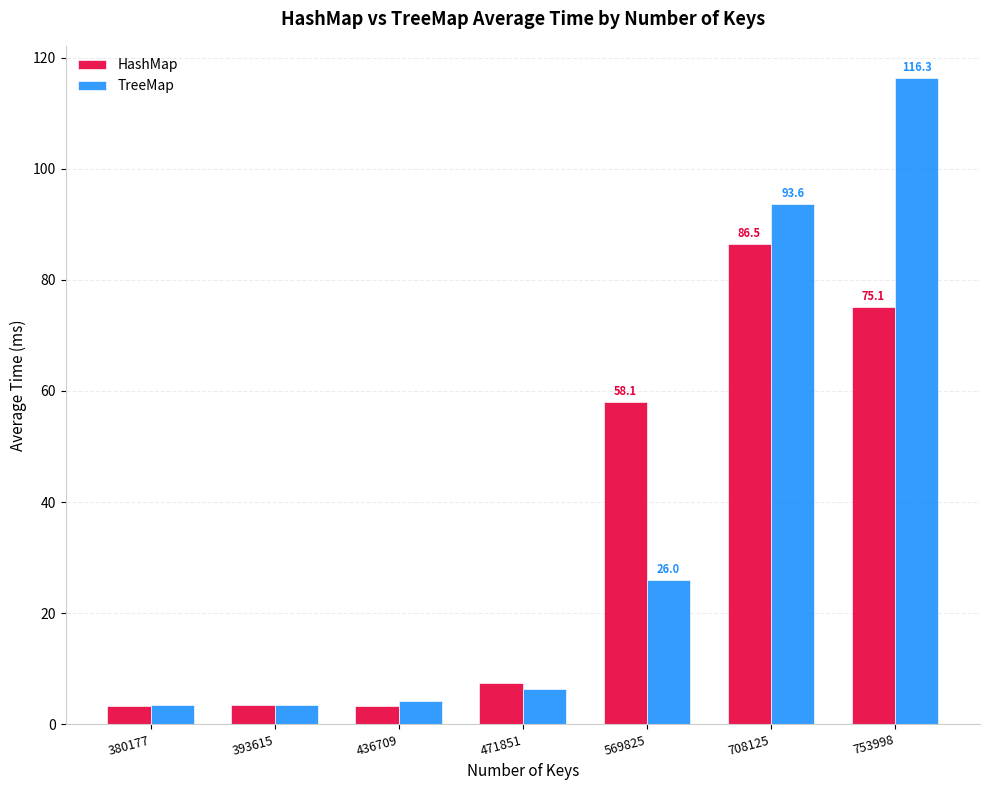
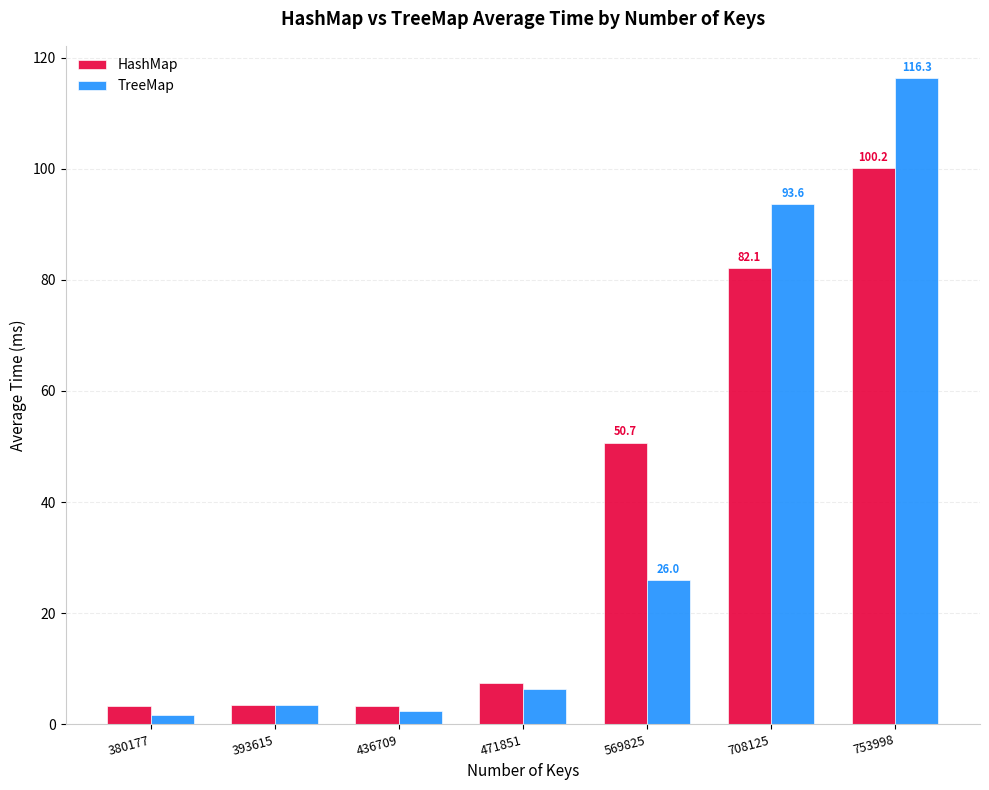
TreeMap, 380177: 3 -> 2
TreeMap, 436709: 4 -> 2
HashMap, 569825: 58.1 -> 50.7
HashMap, 708125: 86.5 -> 82.1
HashMap, 753998: 75.1 -> 100.2
